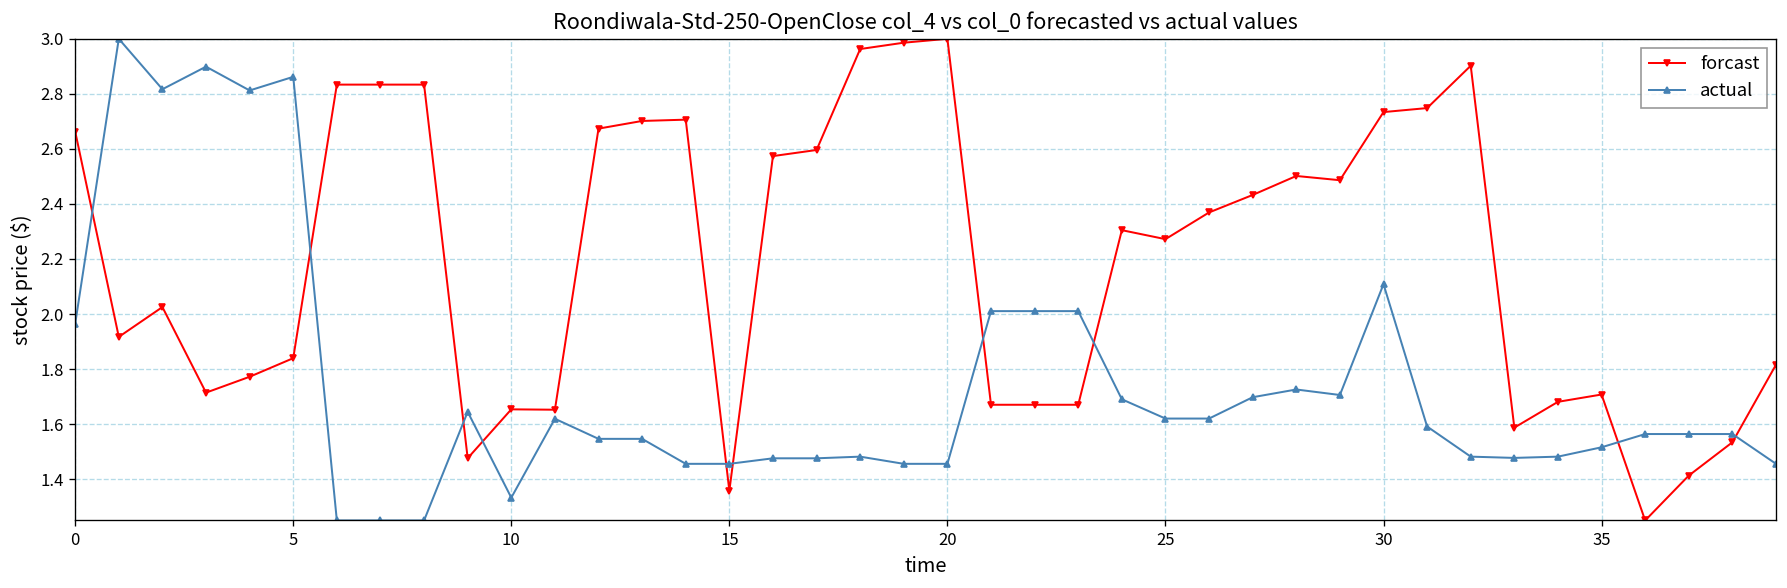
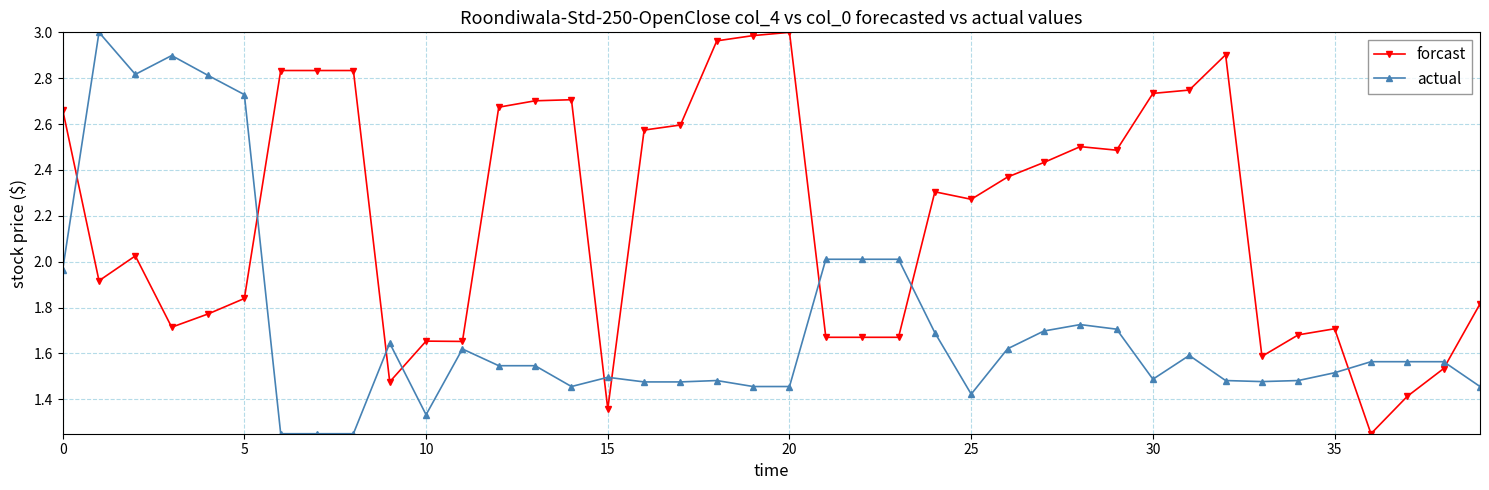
actual, 5: 2.86 -> 2.73
actual, 15: 1.46 -> 1.50
actual, 25: 1.62 -> 1.42
actual, 30: 2.11 -> 1.49
